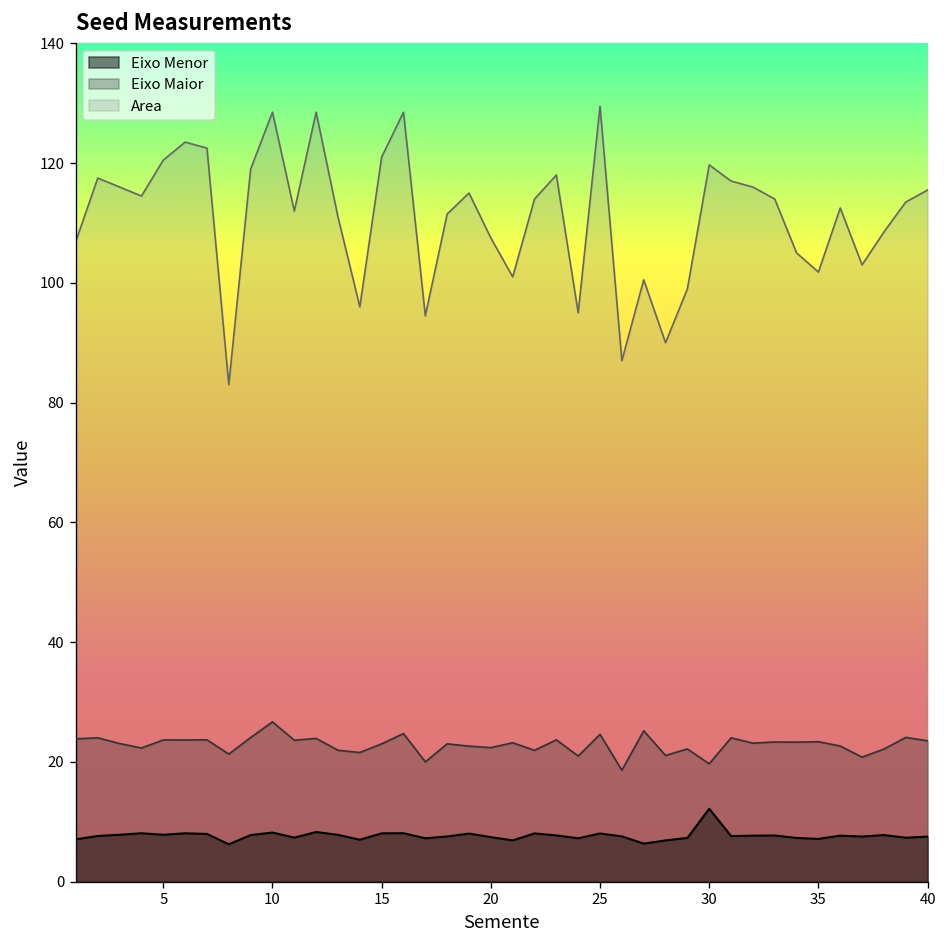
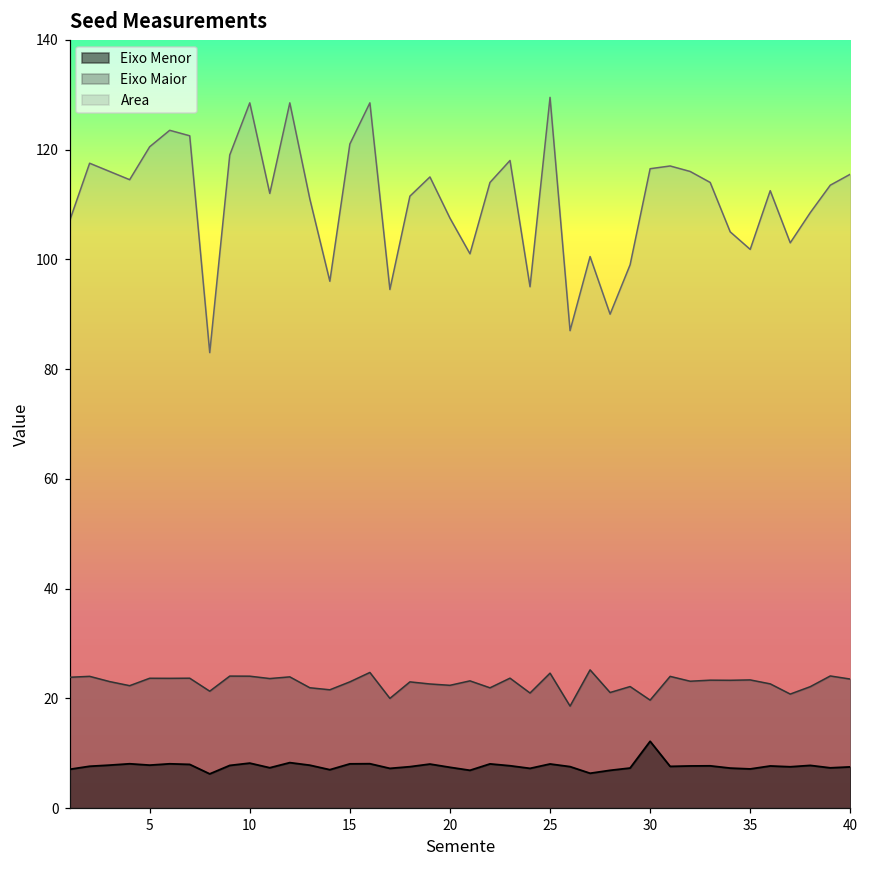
Eixo Maior, 10: 27 -> 24
Area, 30: 120 -> 117
